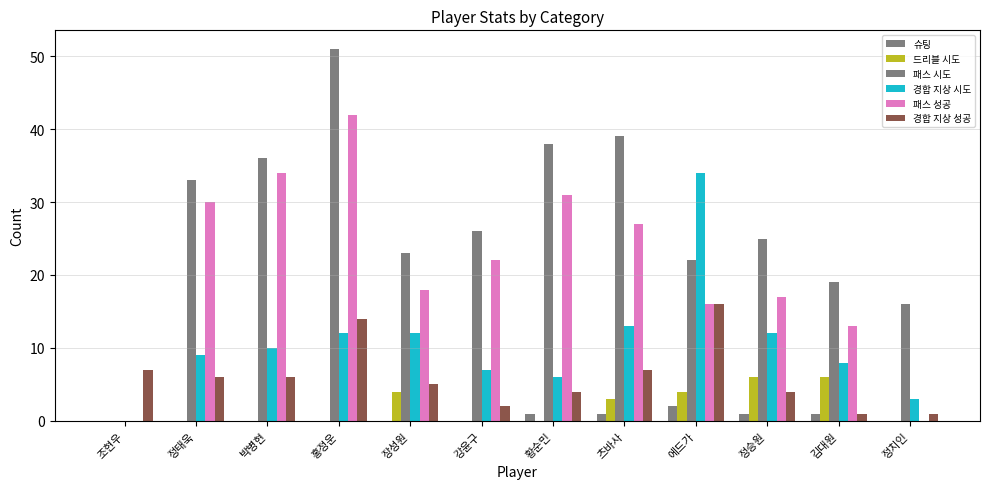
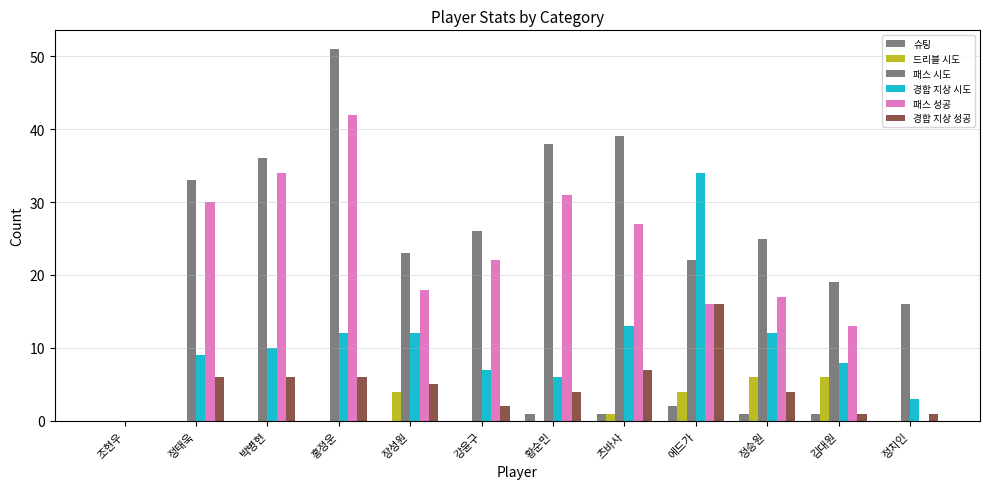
경합 지상 성공, 조현우: 7 -> 0
경합 지상 성공, 홍정운: 14 -> 6
드리블 시도, 츠바사: 3 -> 1
